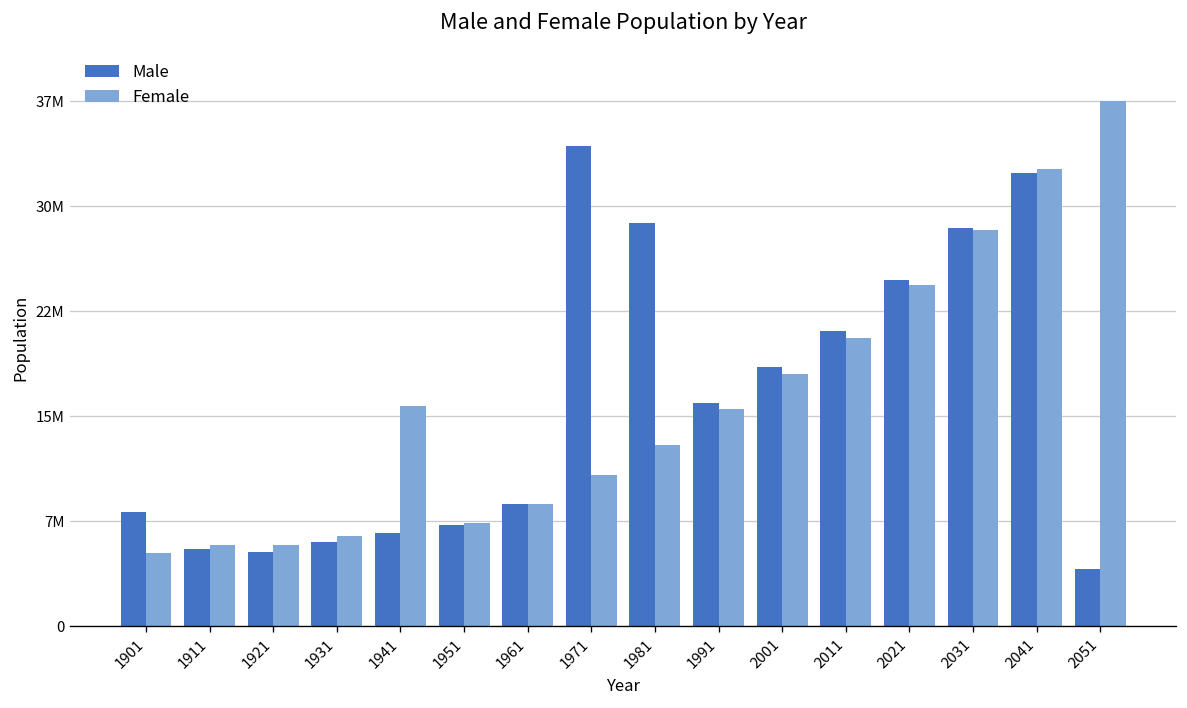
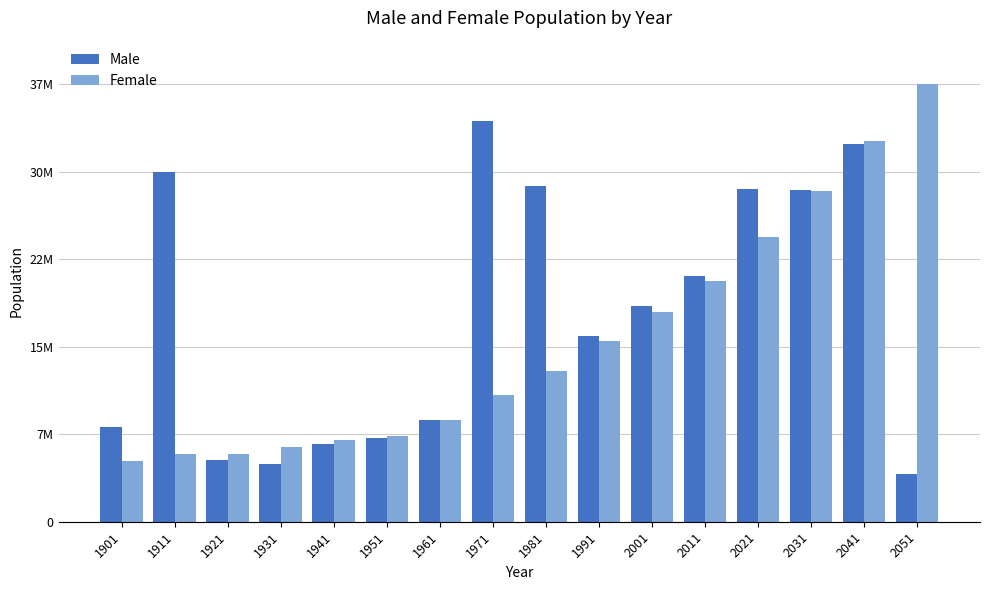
Male, 1911: 5500000 -> 30200000
Male, 1931: 6000000 -> 5000000
Female, 1941: 15900000 -> 7100000
Male, 2021: 24900000 -> 28700000
